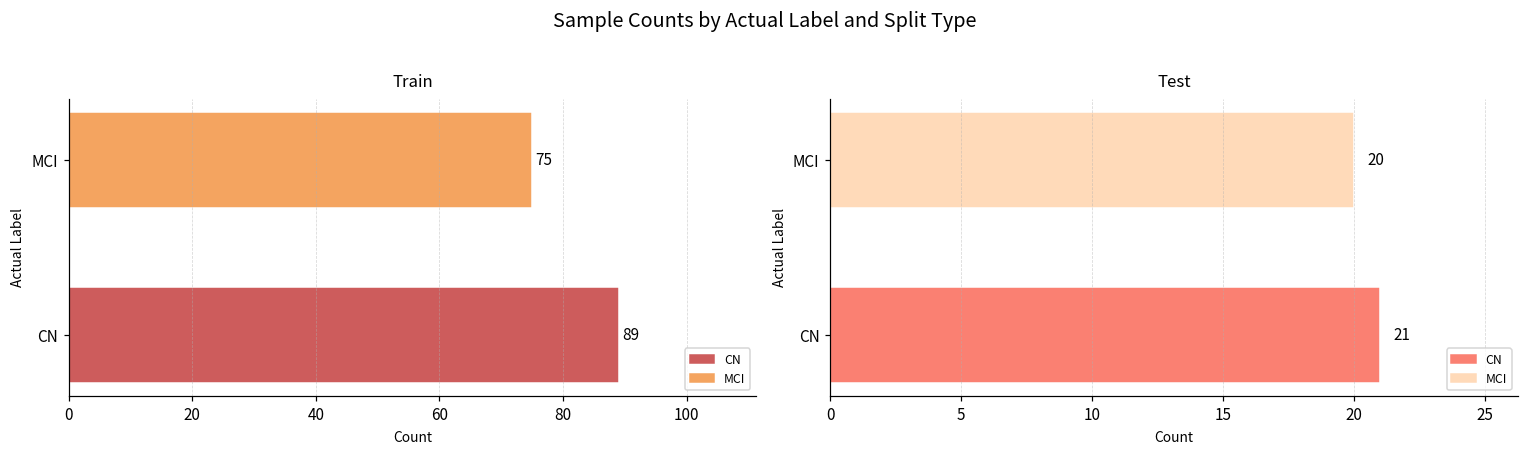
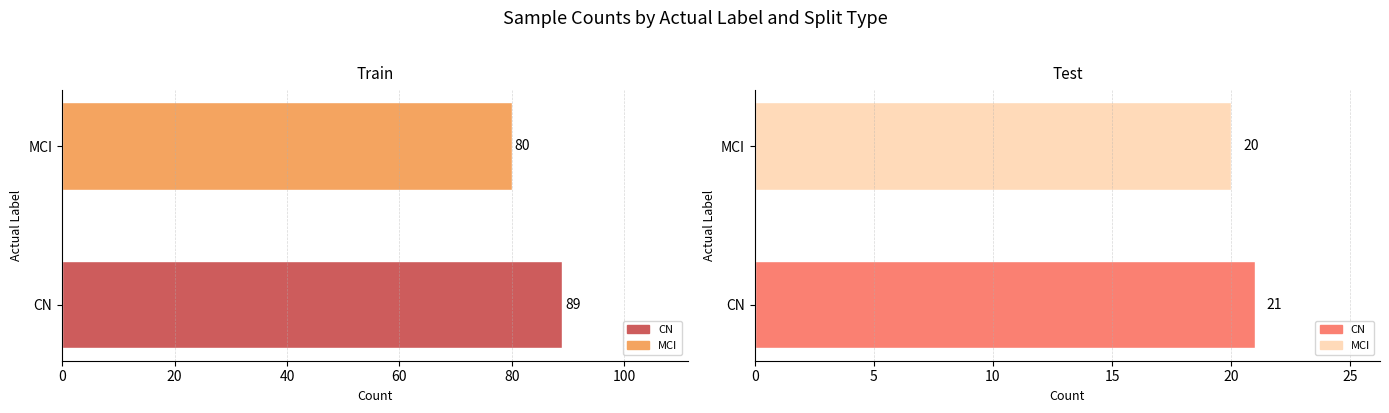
Train, MCI: 75 -> 80
